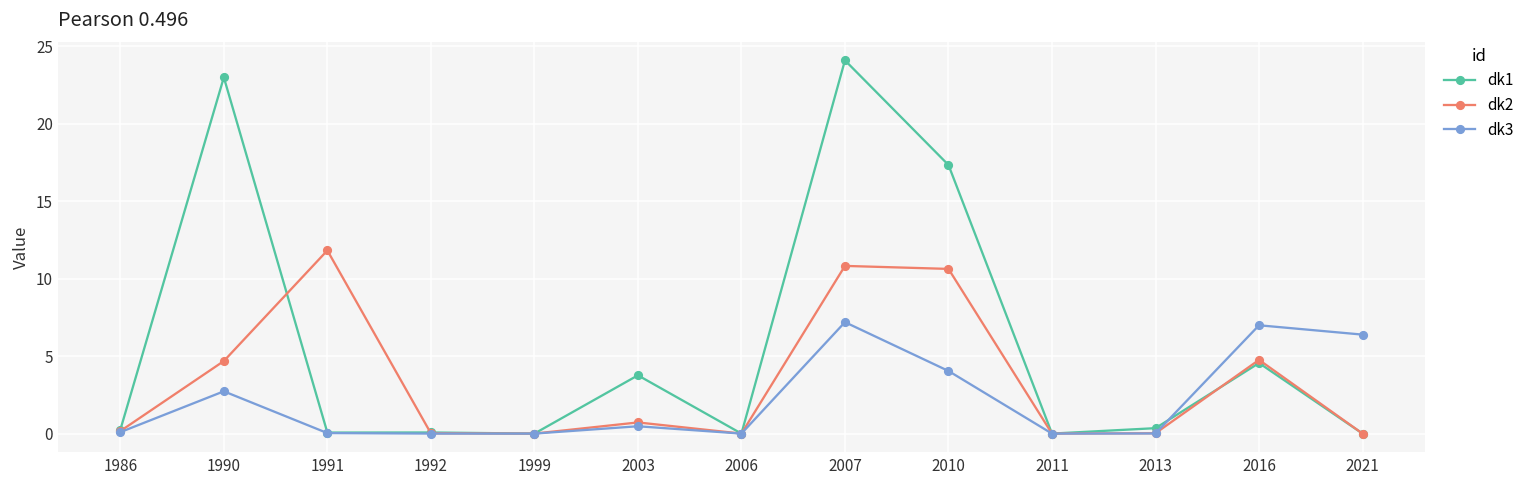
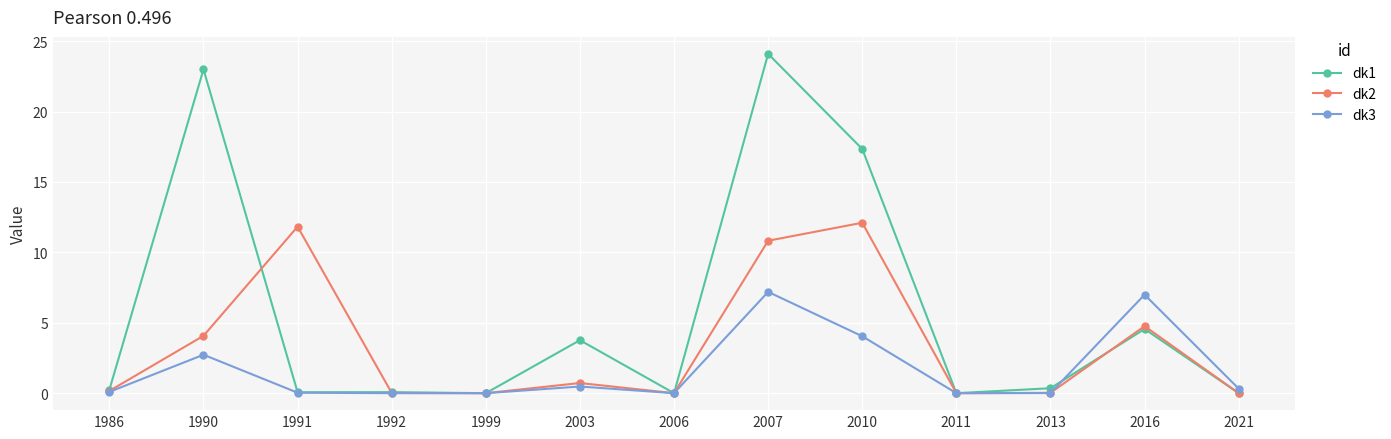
dk2, 1990: 4.7 -> 4.1
dk2, 2010: 10.6 -> 12.1
dk3, 2021: 6.4 -> 0.3
